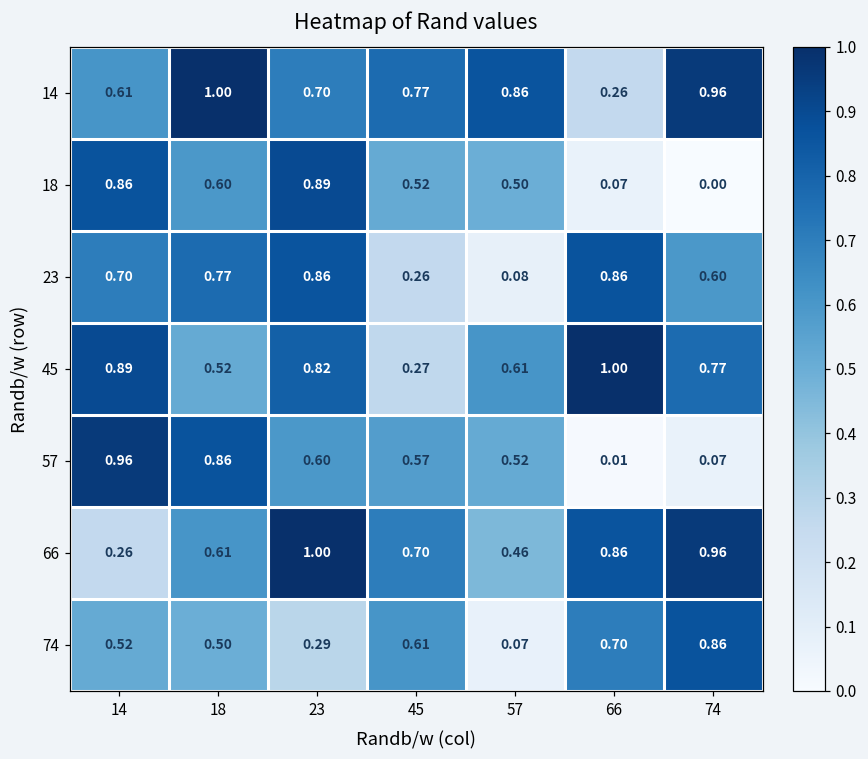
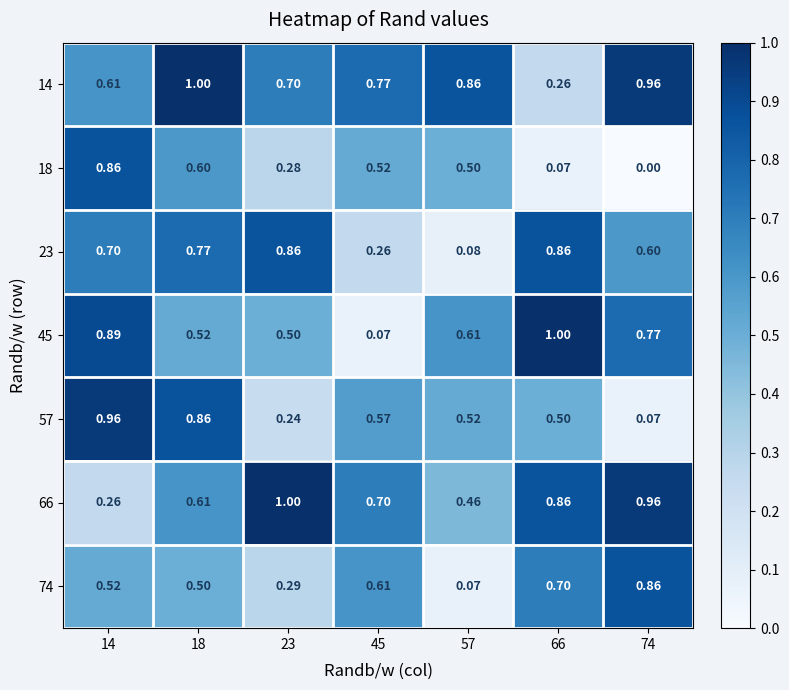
18, 23: 0.89 -> 0.28
45, 23: 0.82 -> 0.50
45, 45: 0.27 -> 0.07
57, 23: 0.60 -> 0.24
57, 66: 0.01 -> 0.50
